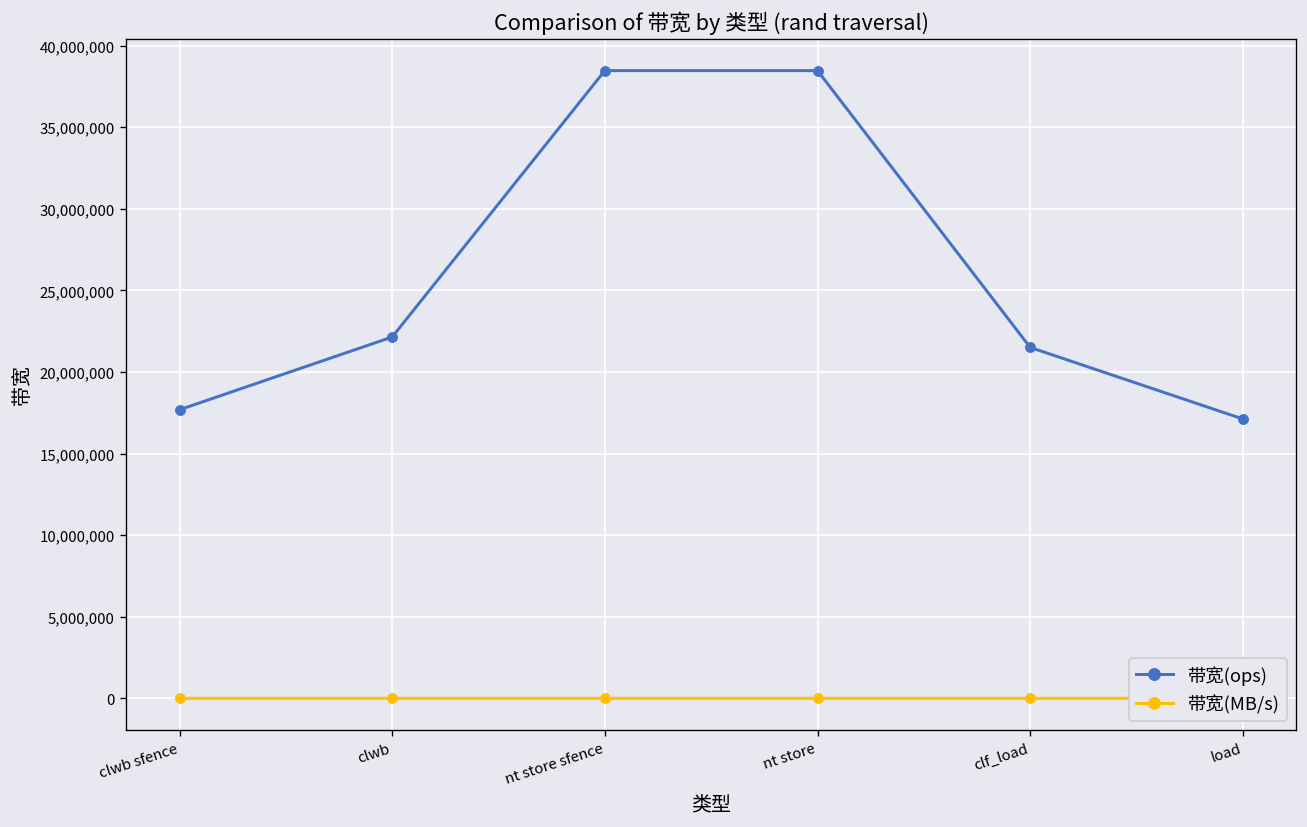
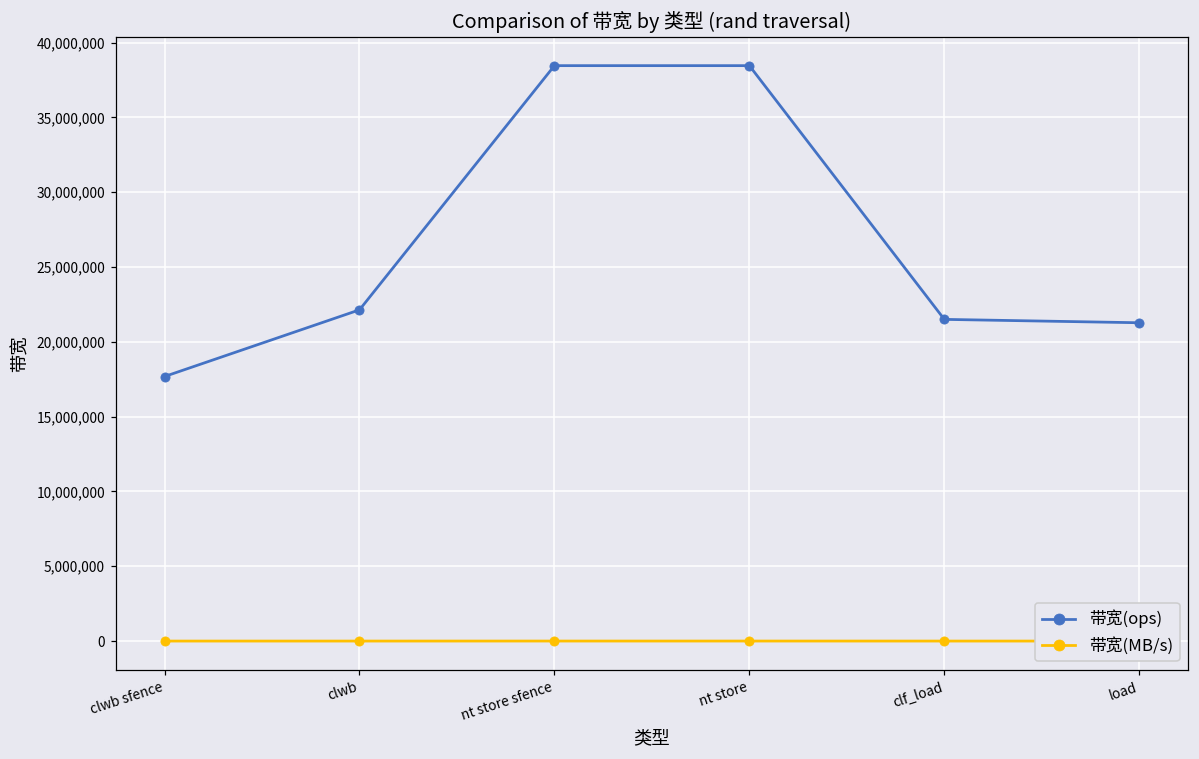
带宽(ops), load: 17,100,000 -> 21,300,000
